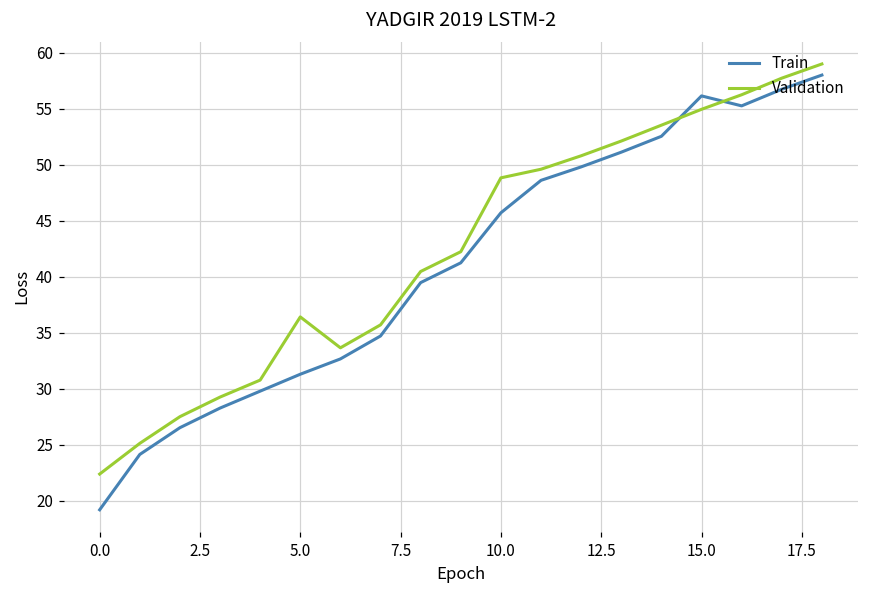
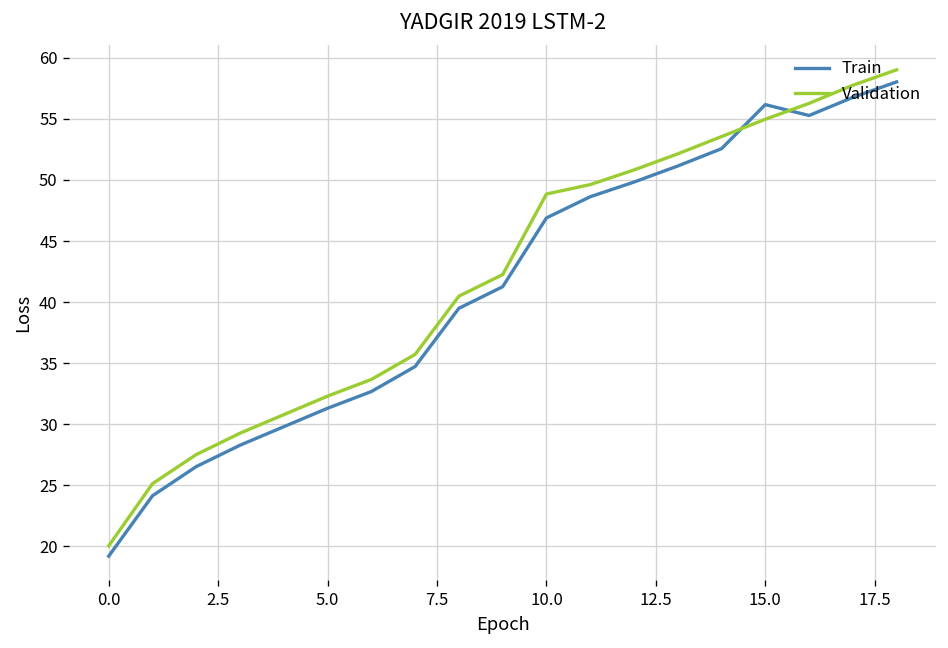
Validation, 0.0: 22.4 -> 20.0
Validation, 5.0: 36.4 -> 32.3
Train, 10.0: 45.7 -> 46.9
